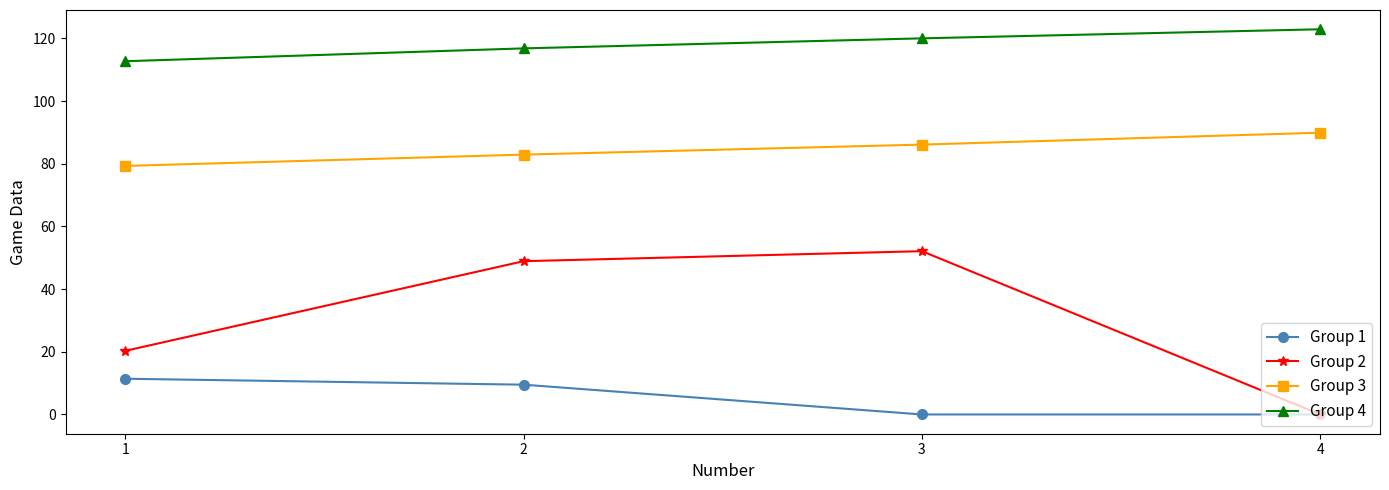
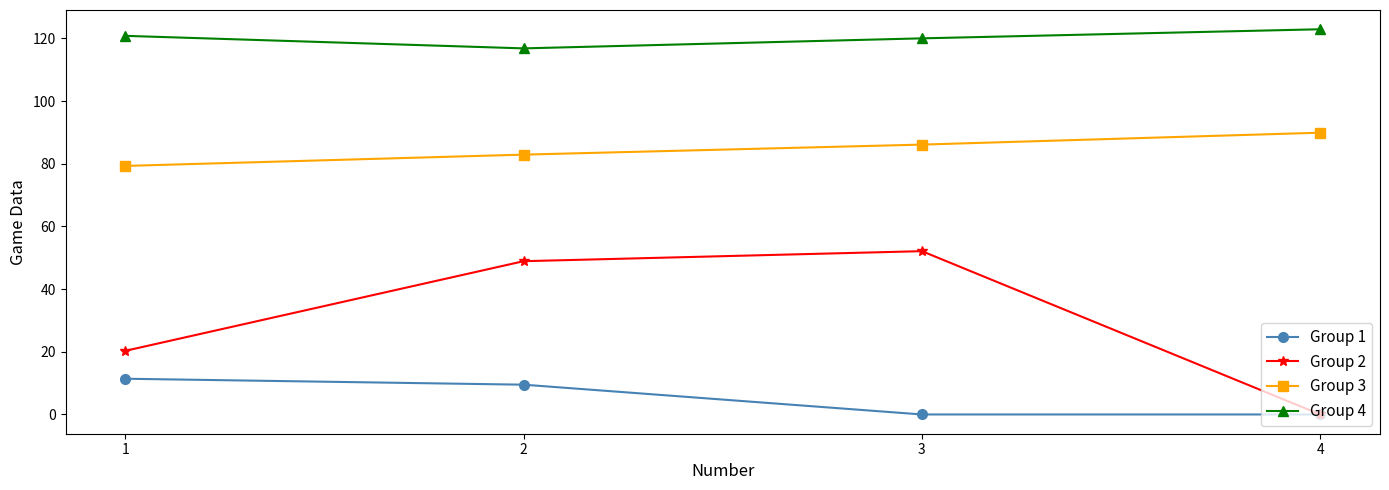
Group 4, 1: 113 -> 121
